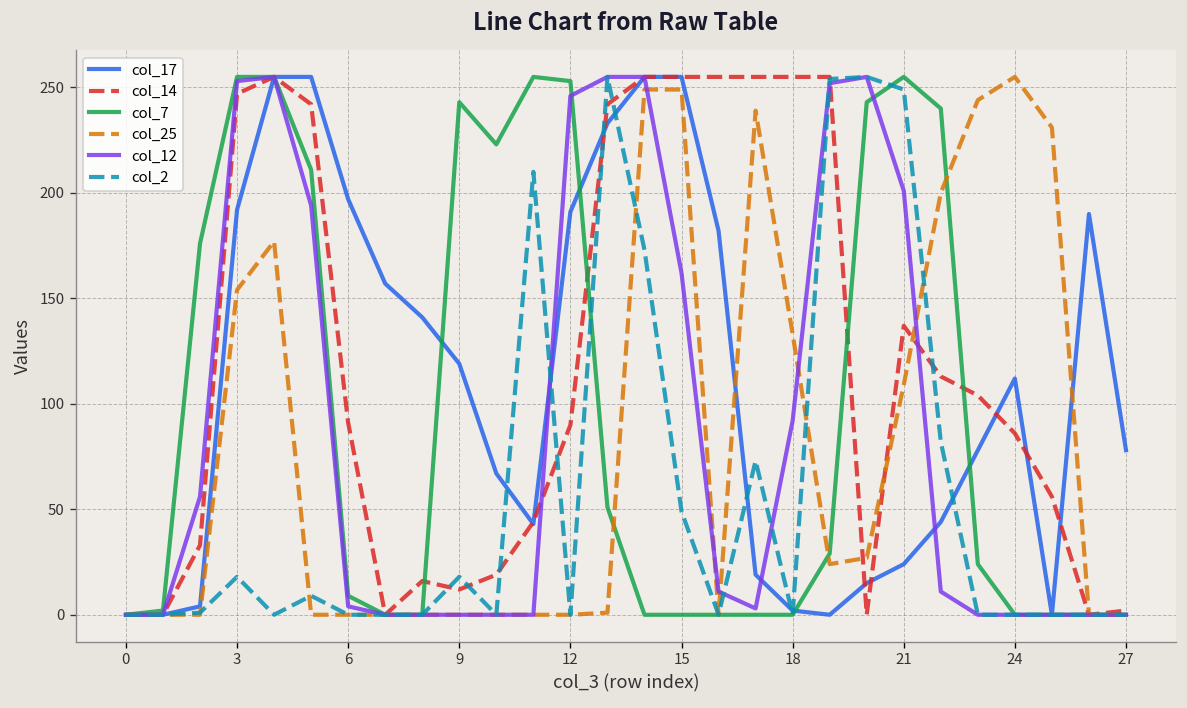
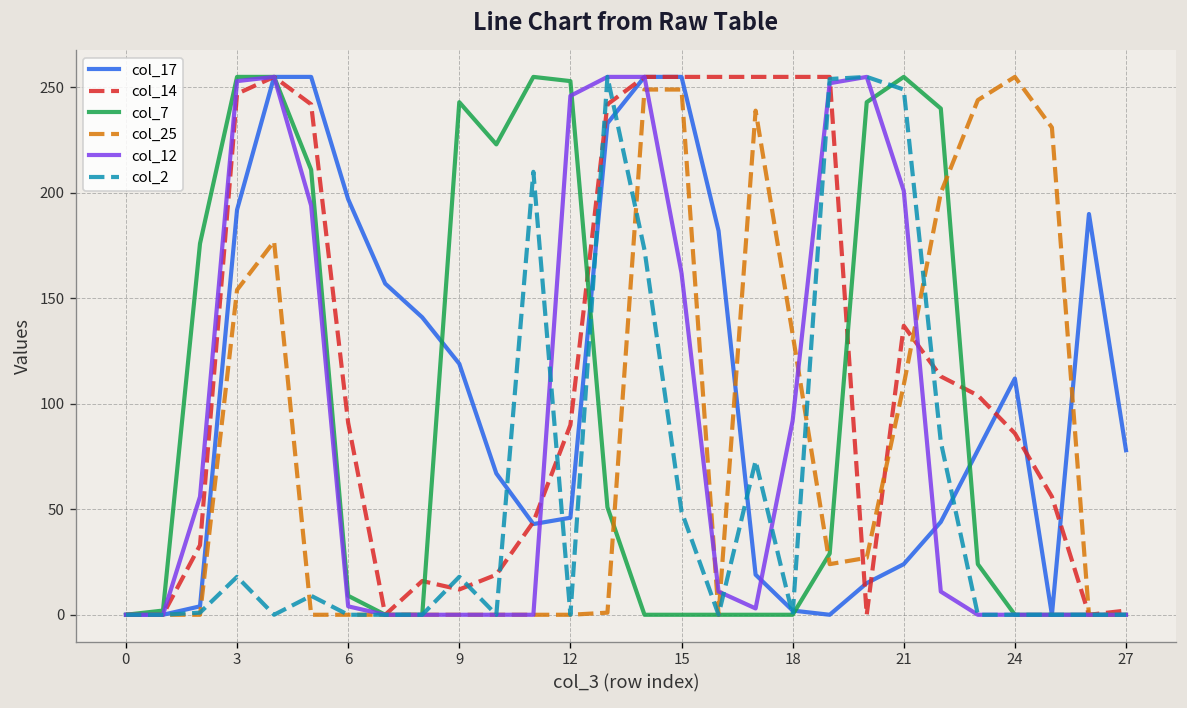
col_17, 12: 191 -> 46
